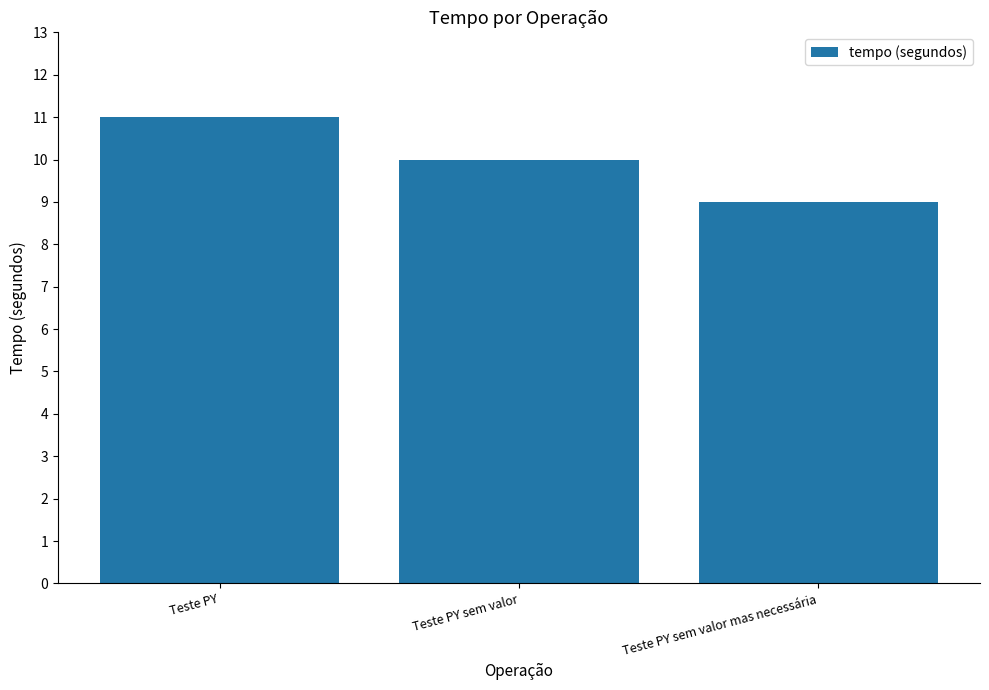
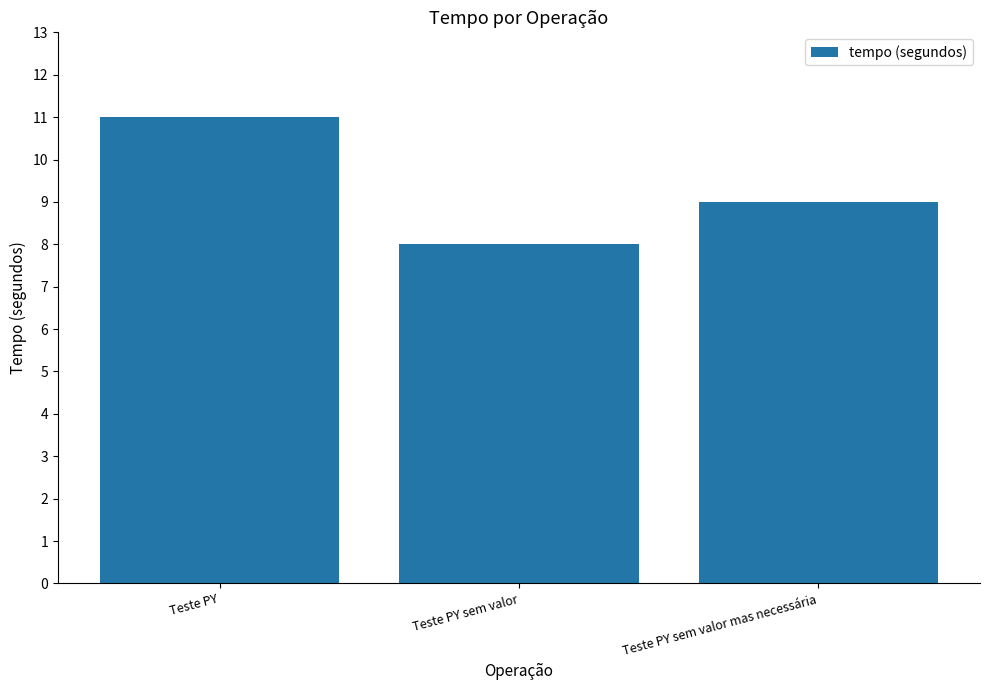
Teste PY sem valor: 10 -> 8
